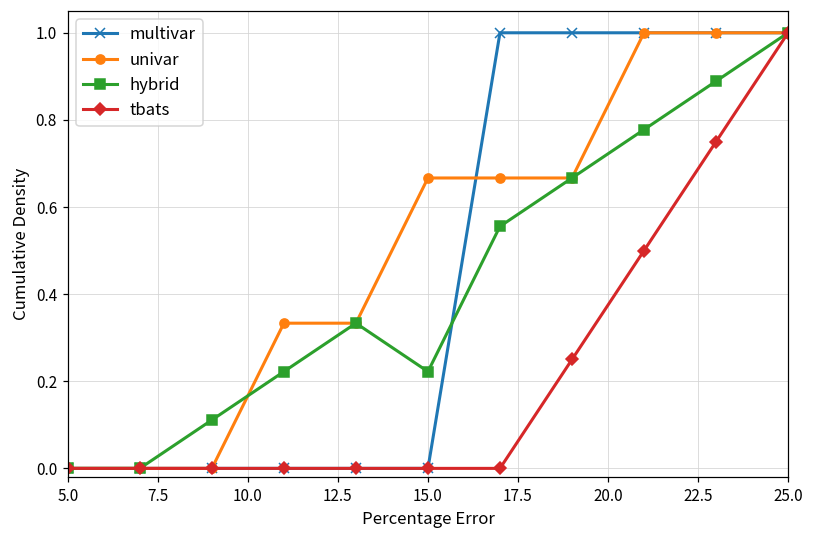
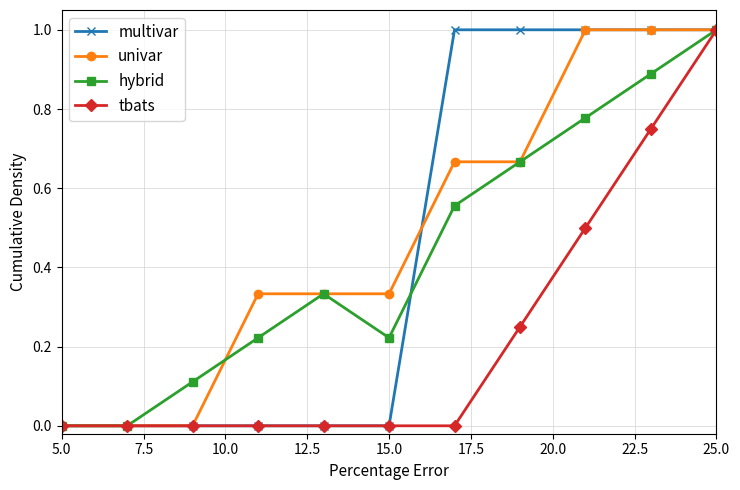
univar, 15.0: 0.67 -> 0.33
